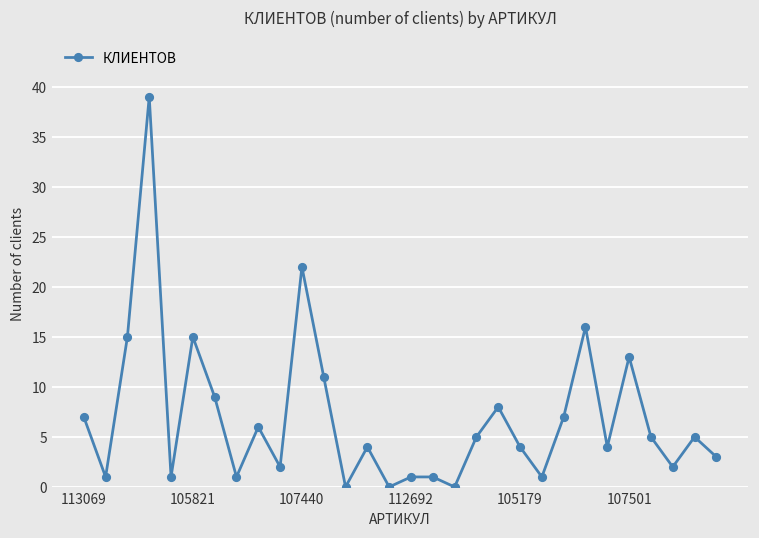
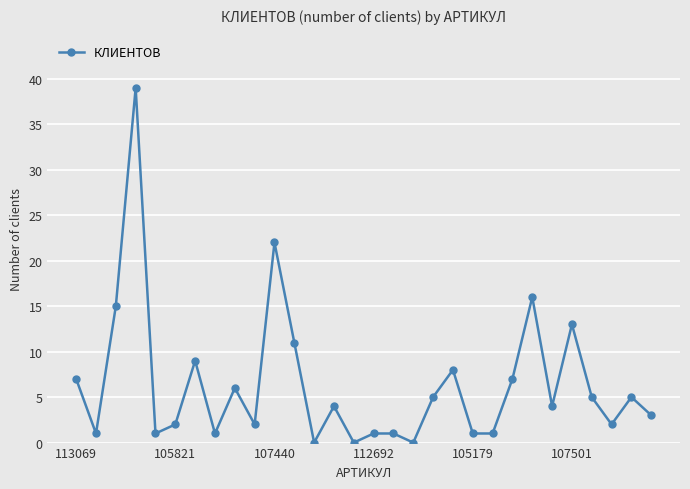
105821: 15 -> 2
105179: 4 -> 1
